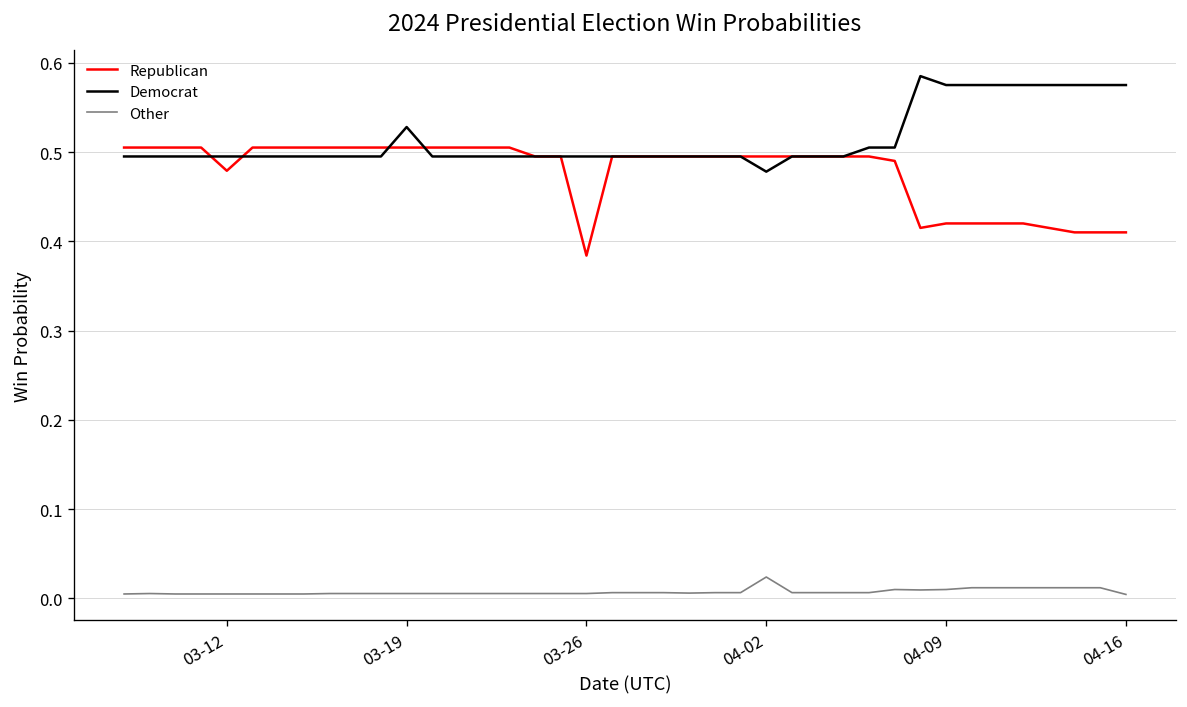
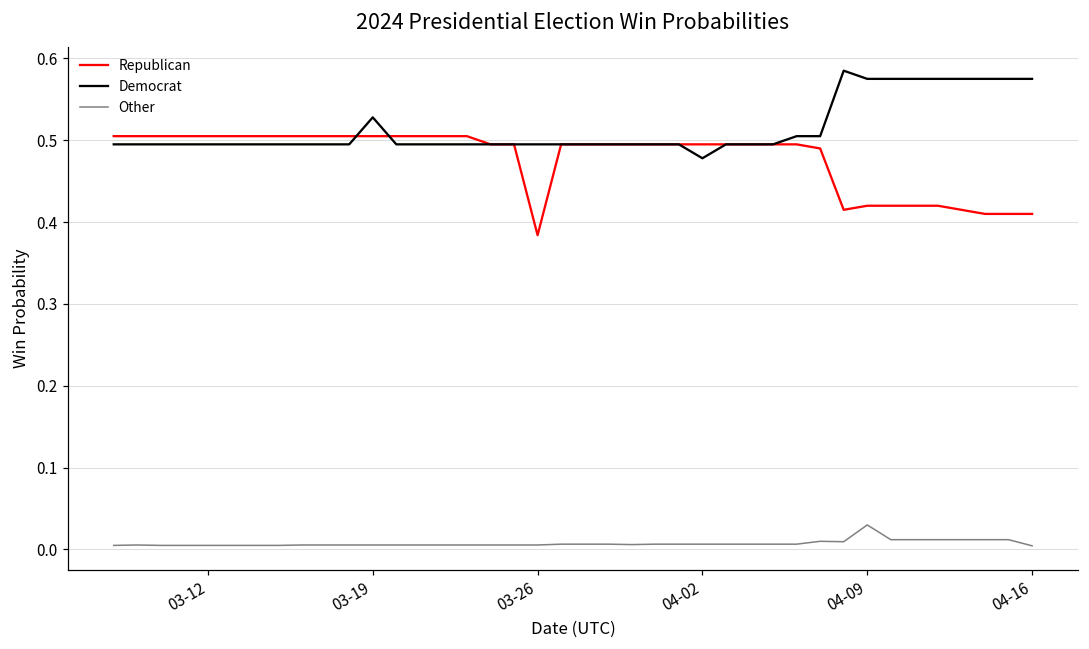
Republican, 03-12: 0.48 -> 0.51
Other, 04-02: 0.02 -> 0.01
Other, 04-09: 0.01 -> 0.03
